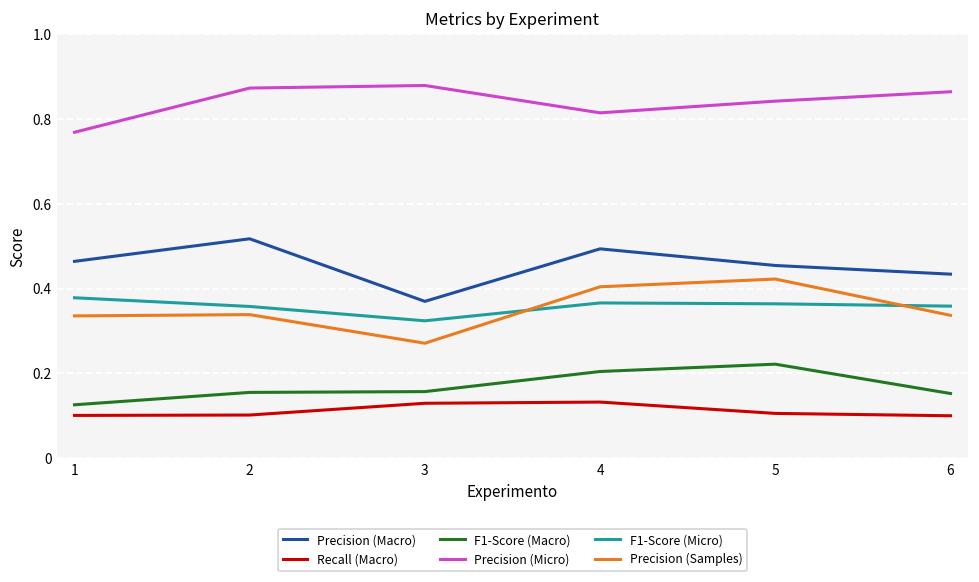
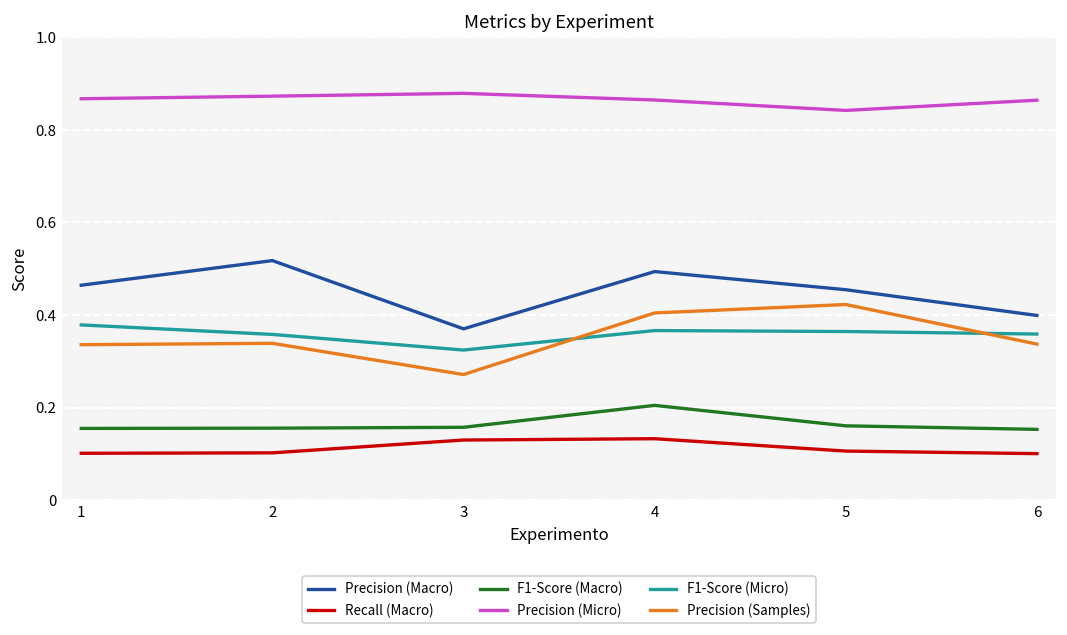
F1-Score (Macro), 1: 0.13 -> 0.15
Precision (Micro), 1: 0.77 -> 0.87
Precision (Micro), 4: 0.81 -> 0.86
F1-Score (Macro), 5: 0.22 -> 0.16
Precision (Macro), 6: 0.43 -> 0.40
